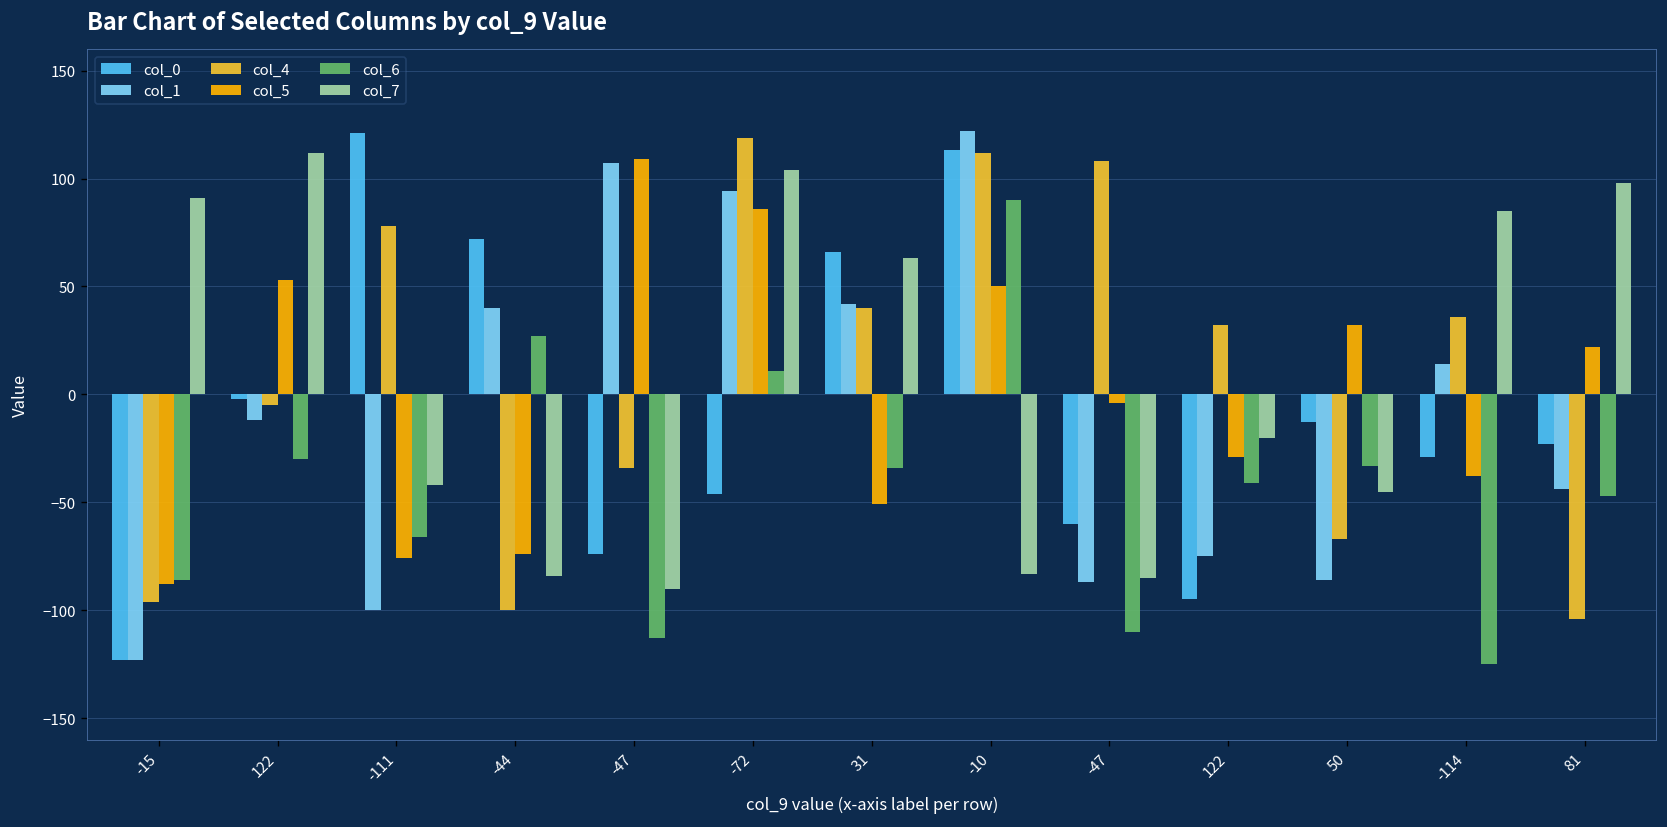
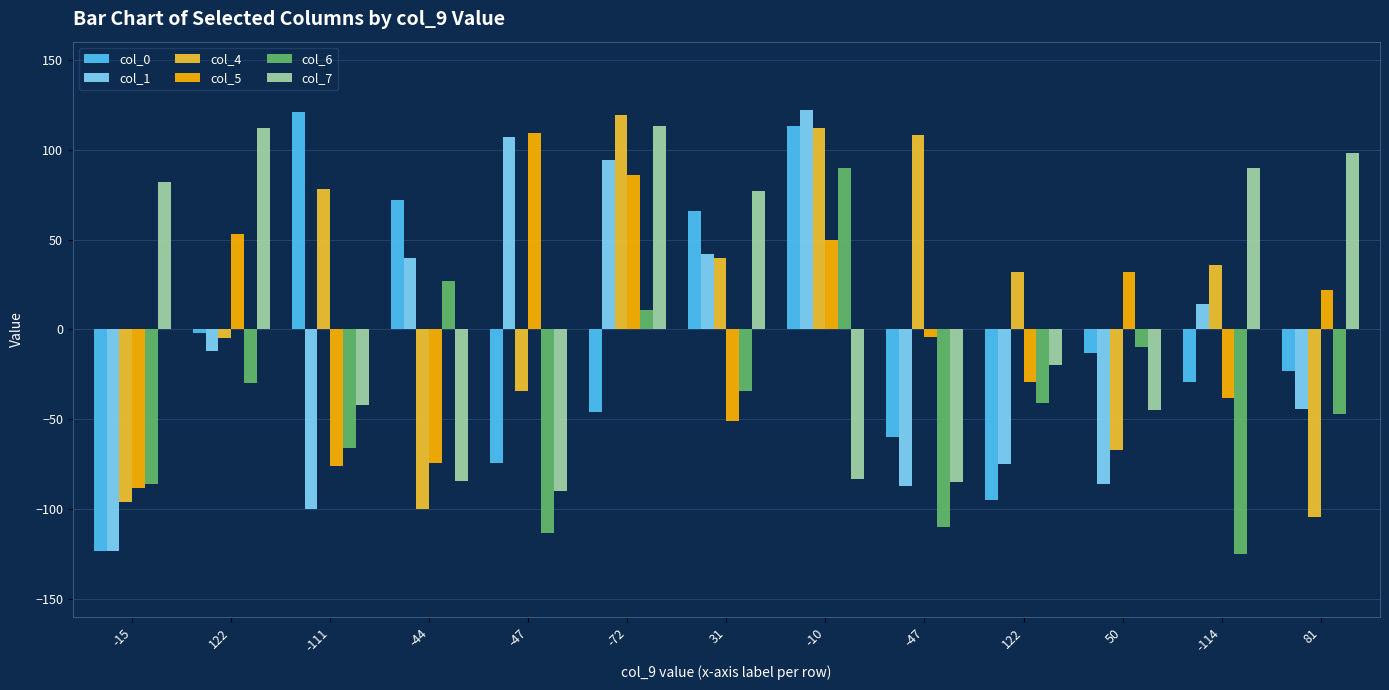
col_7, -15: 91 -> 82
col_7, -72: 104 -> 113
col_7, 31: 63 -> 77
col_6, 50: -33 -> -10
col_7, -114: 85 -> 90
